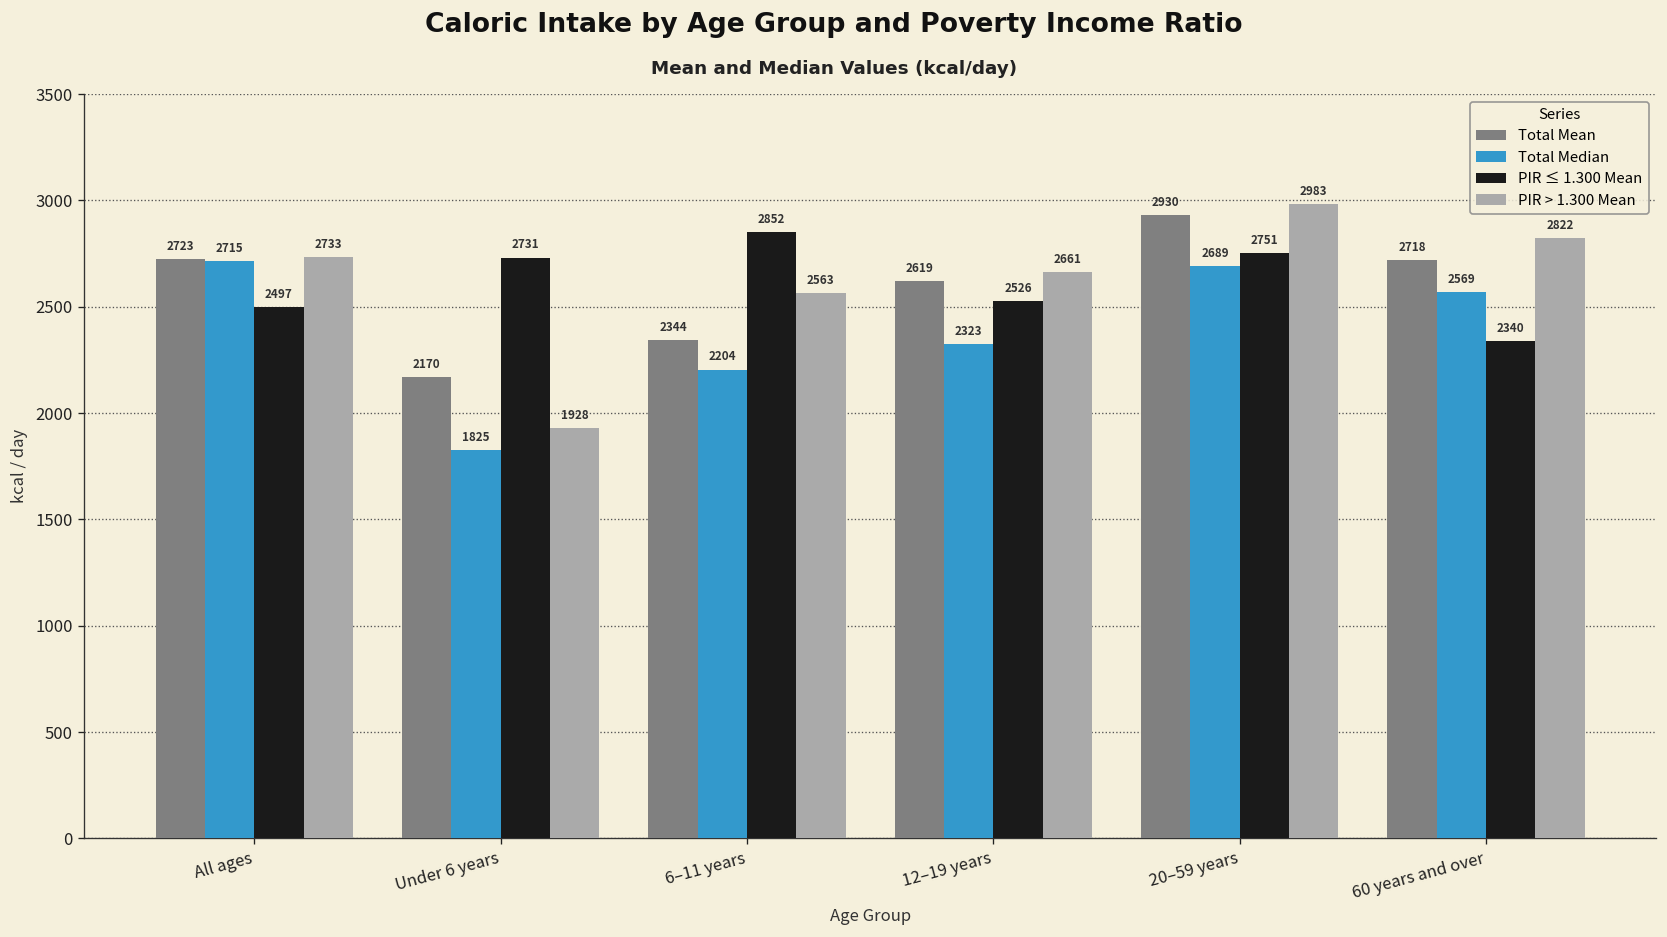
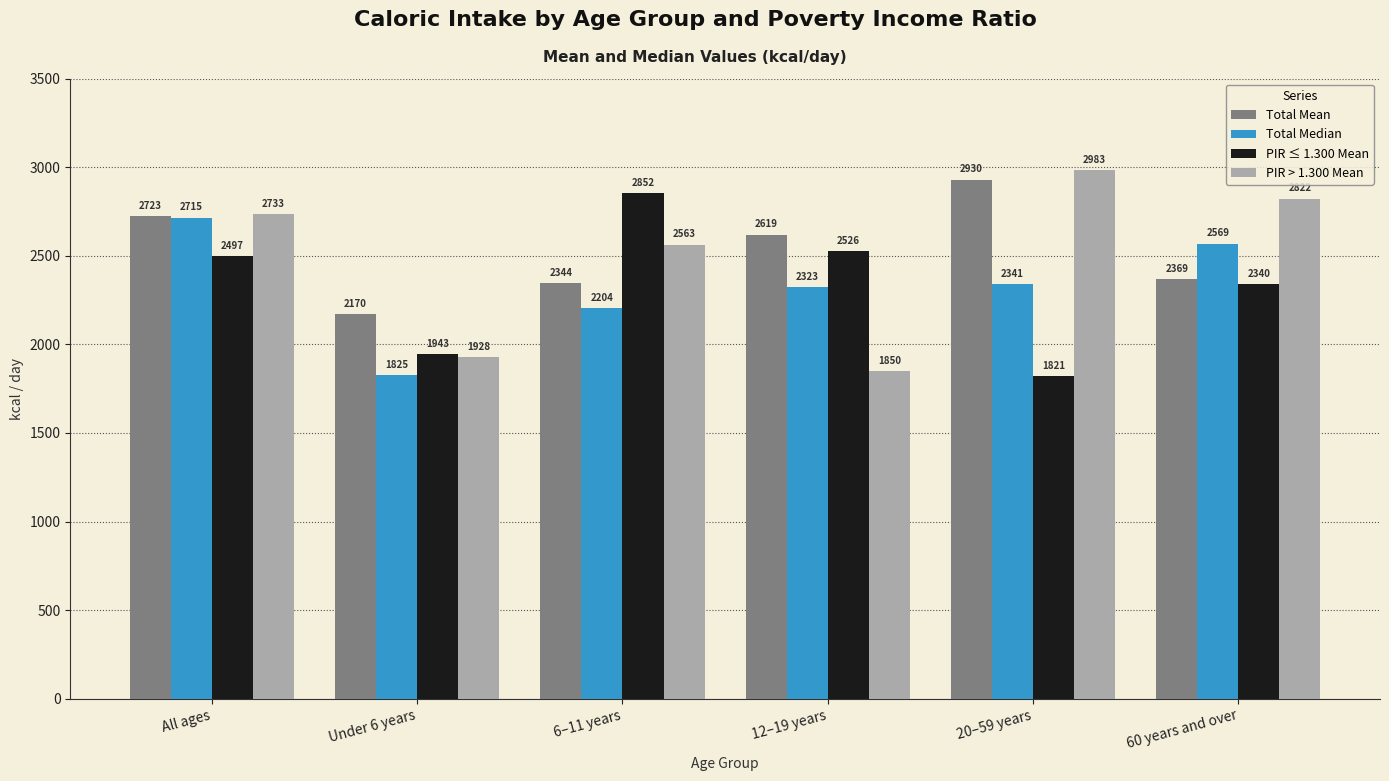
PIR ≤ 1.300 Mean, Under 6 years: 2731 -> 1943
PIR > 1.300 Mean, 12–19 years: 2661 -> 1850
Total Median, 20–59 years: 2689 -> 2341
PIR ≤ 1.300 Mean, 20–59 years: 2751 -> 1821
Total Mean, 60 years and over: 2718 -> 2369
